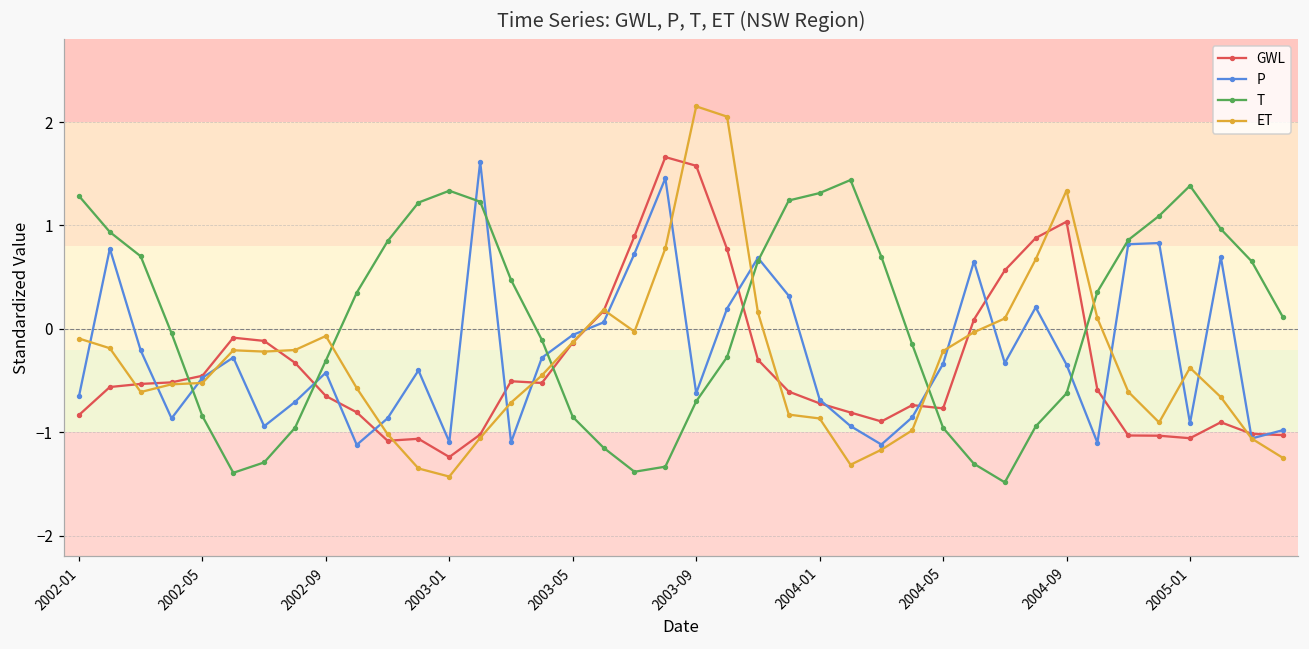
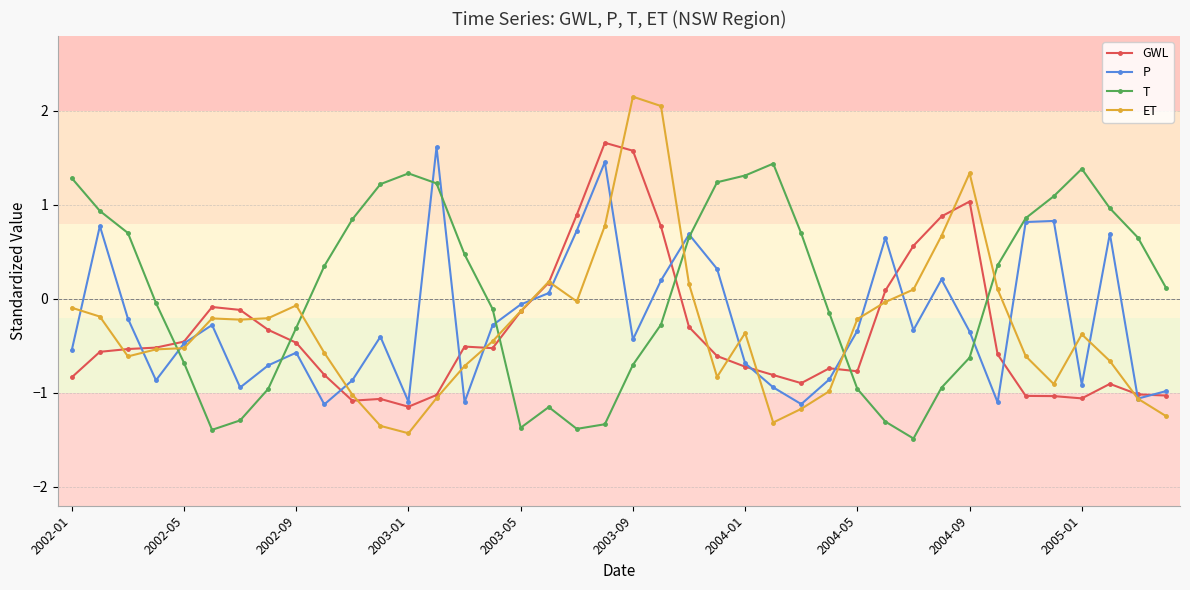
P, 2002-01: -0.7 -> -0.5
T, 2002-05: -0.8 -> -0.7
GWL, 2002-09: -0.6 -> -0.5
P, 2002-09: -0.4 -> -0.6
GWL, 2003-01: -1.2 -> -1.1
T, 2003-05: -0.9 -> -1.4
P, 2003-09: -0.6 -> -0.4
ET, 2004-01: -0.9 -> -0.4
